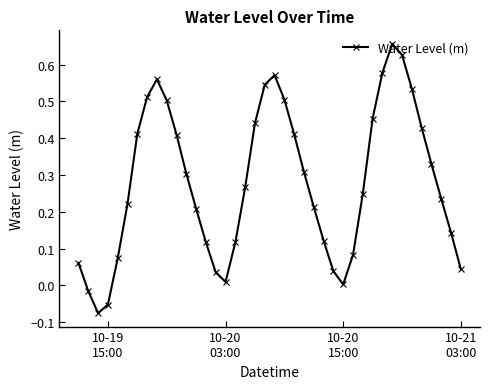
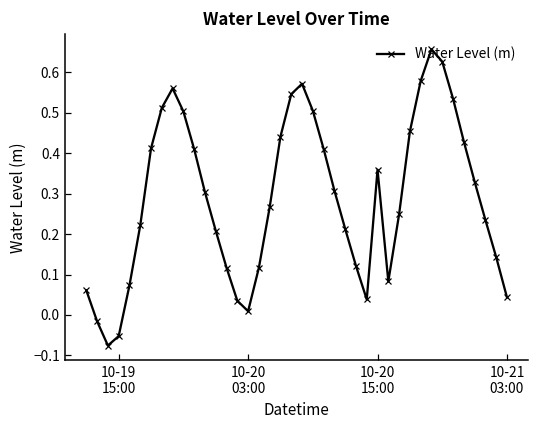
10-20 15:00: 0.00 -> 0.36
